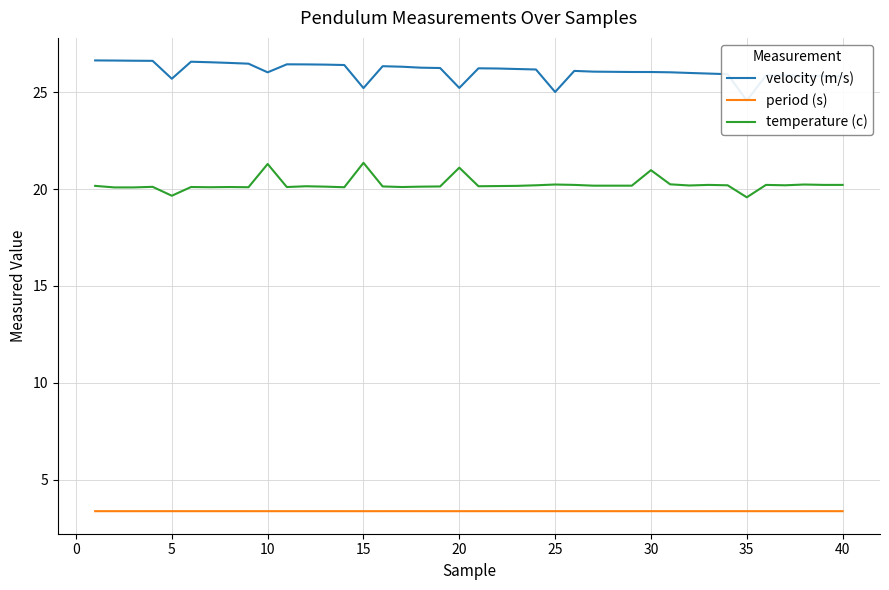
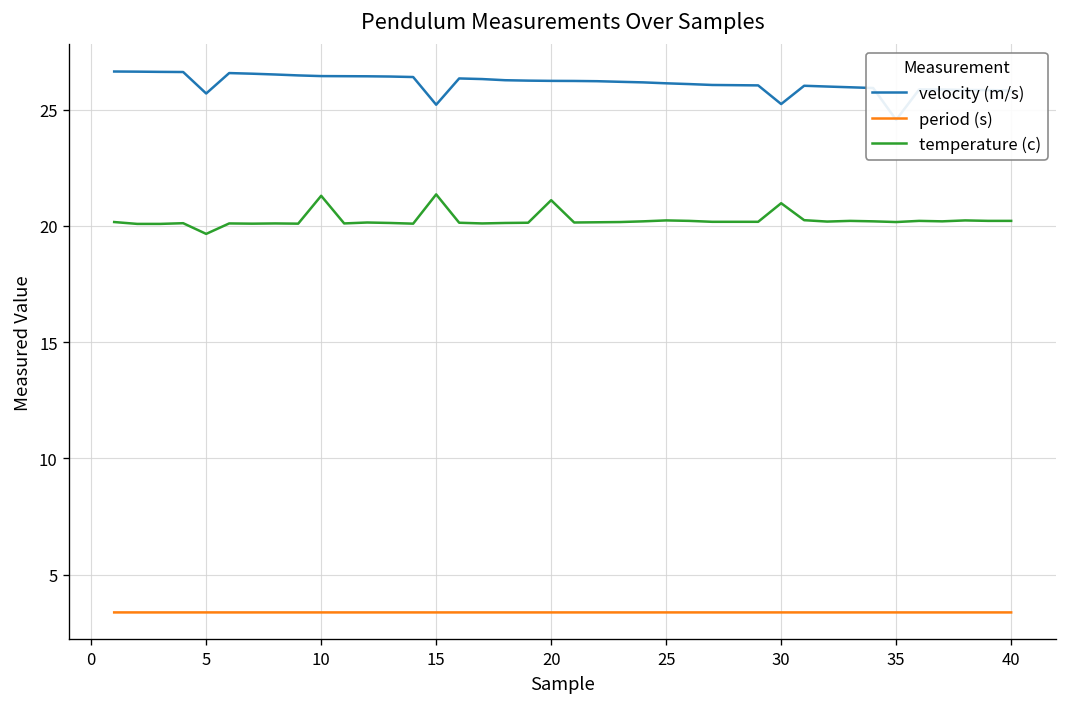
velocity (m/s), 10: 26.0 -> 26.4
velocity (m/s), 20: 25.2 -> 26.2
velocity (m/s), 25: 25.0 -> 26.1
velocity (m/s), 30: 26.0 -> 25.2
temperature (c), 35: 19.6 -> 20.2
